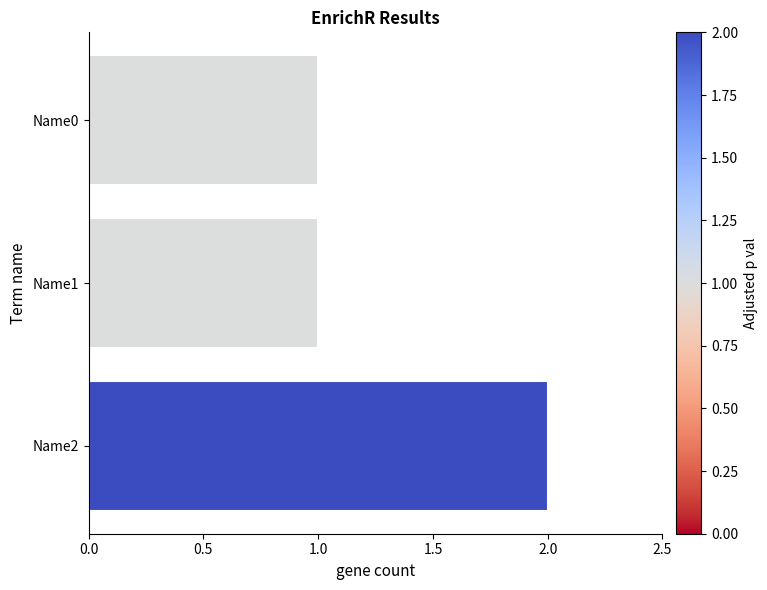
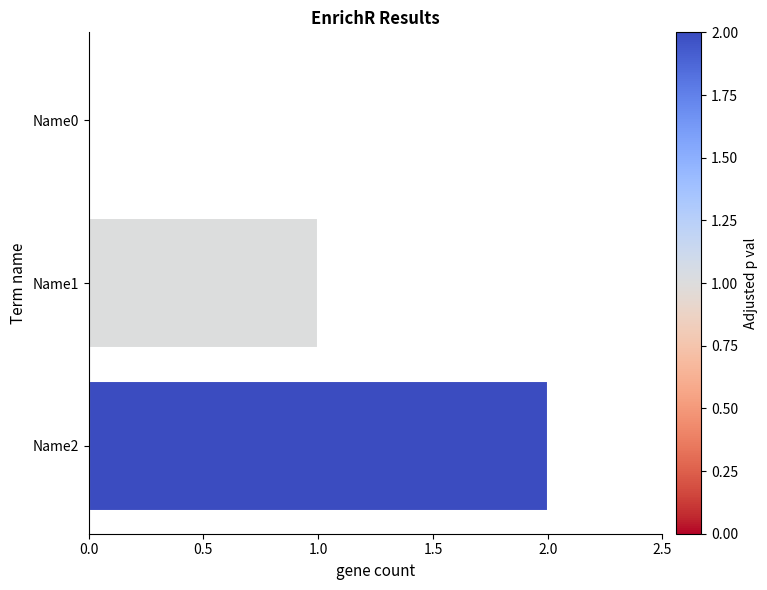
Name0: 1 -> 0
